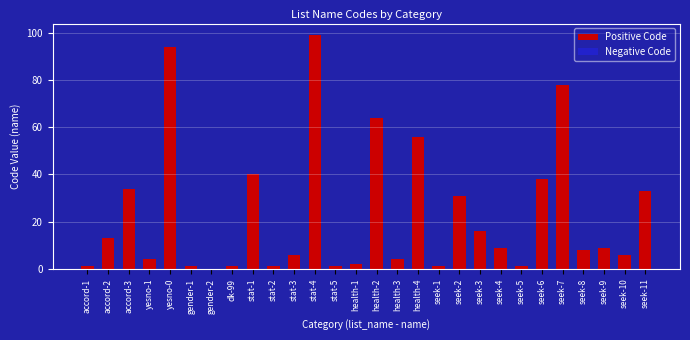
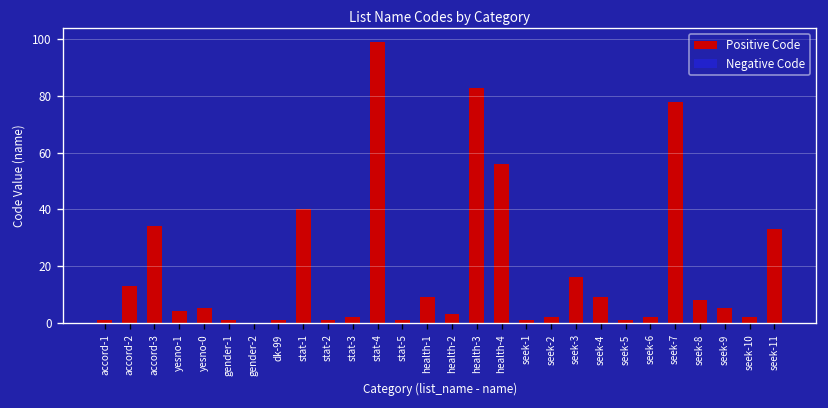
Positive Code, yesno-0: 94 -> 5
Positive Code, stat-3: 6 -> 2
Positive Code, health-1: 2 -> 9
Positive Code, health-2: 64 -> 3
Positive Code, health-3: 4 -> 83
Positive Code, seek-2: 31 -> 2
Positive Code, seek-6: 38 -> 2
Positive Code, seek-9: 9 -> 5
Positive Code, seek-10: 6 -> 2
